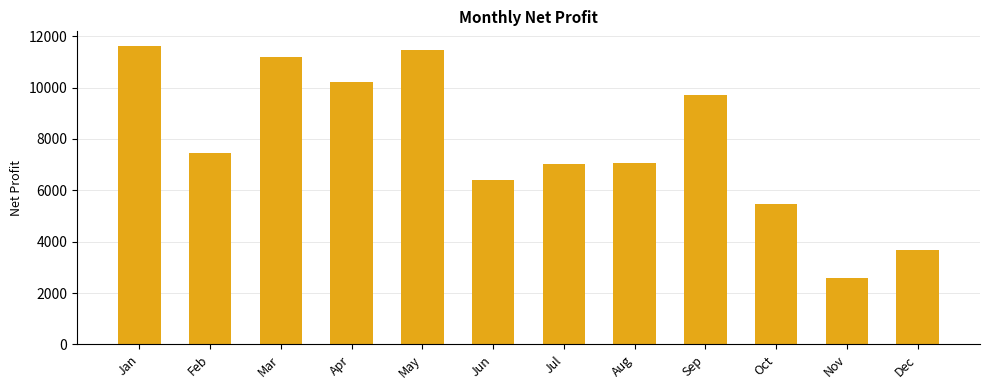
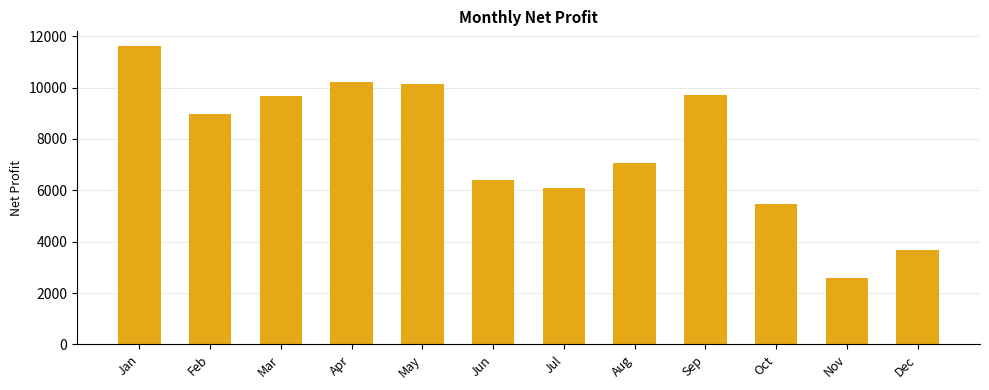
Feb: 7500 -> 9000
Mar: 11200 -> 9700
May: 11500 -> 10100
Jul: 7000 -> 6100
